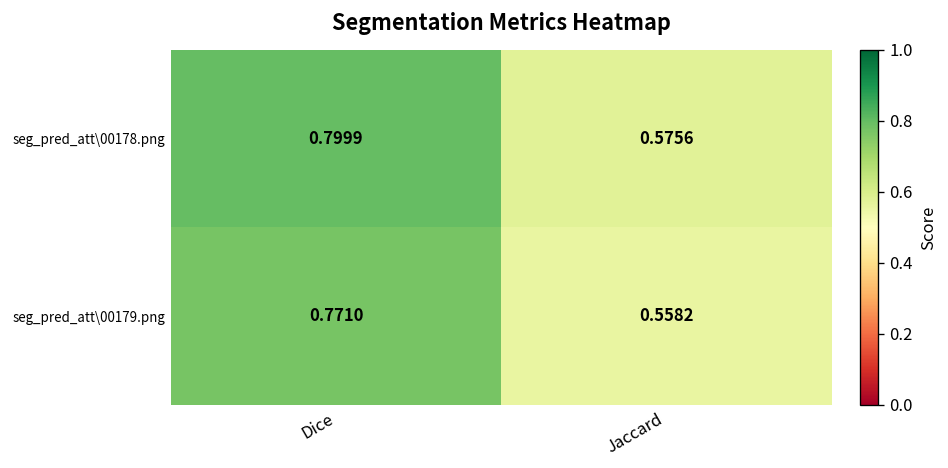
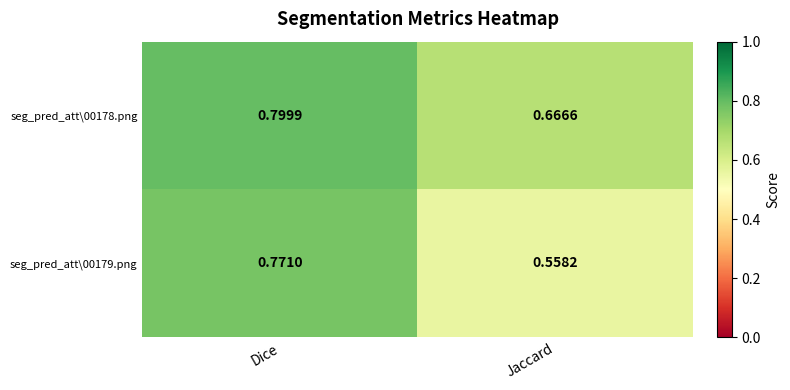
seg_pred_att\00178.png, Jaccard: 0.5756 -> 0.6666
